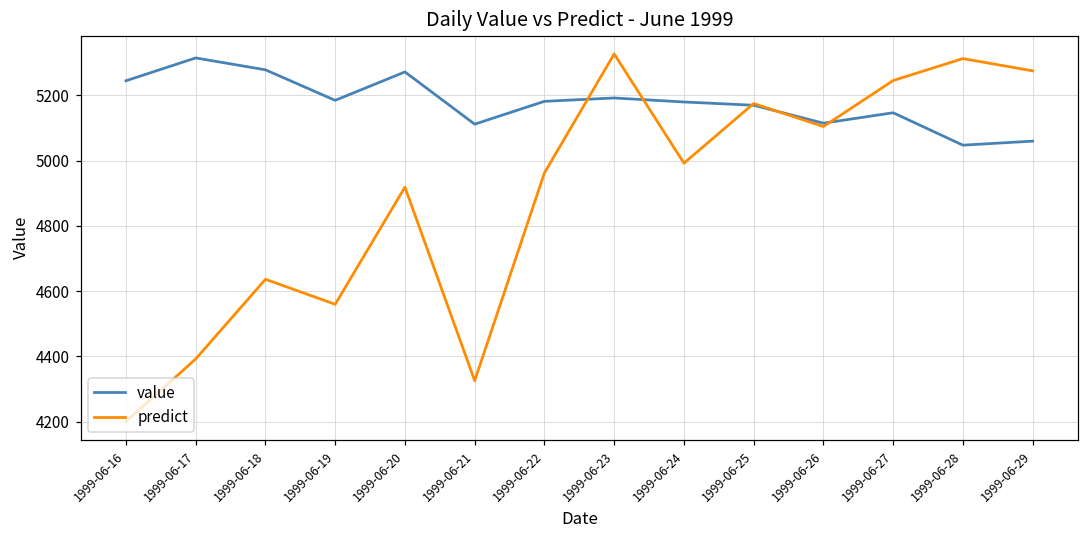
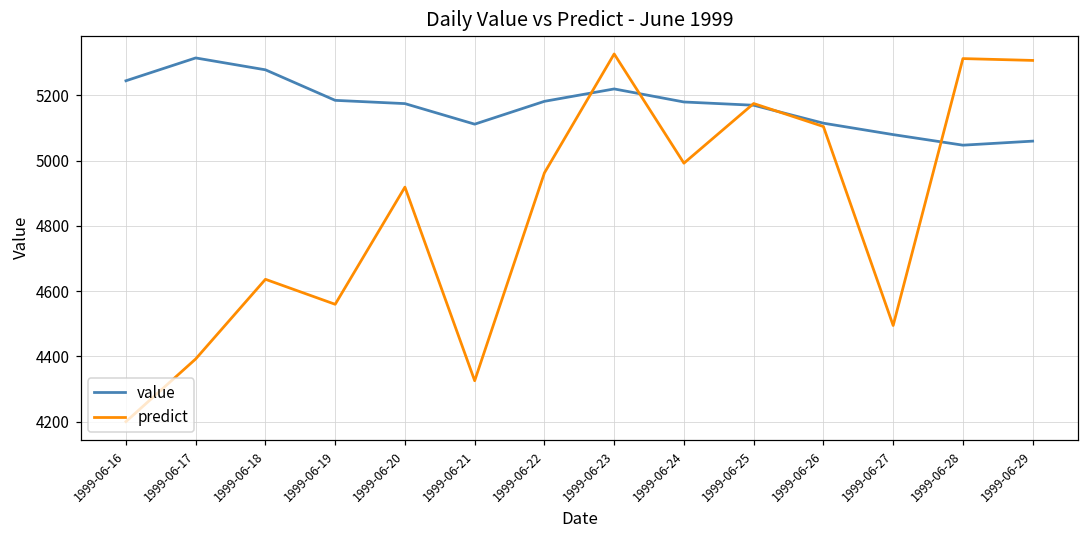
value, 1999-06-20: 5270 -> 5180
value, 1999-06-23: 5190 -> 5220
value, 1999-06-27: 5150 -> 5080
predict, 1999-06-27: 5250 -> 4490
predict, 1999-06-29: 5280 -> 5310
